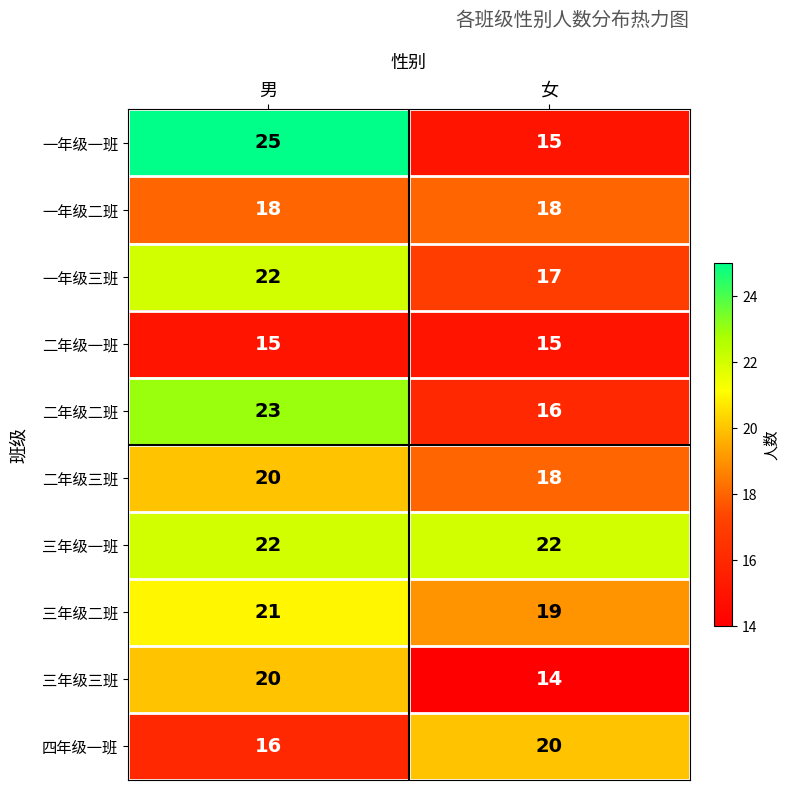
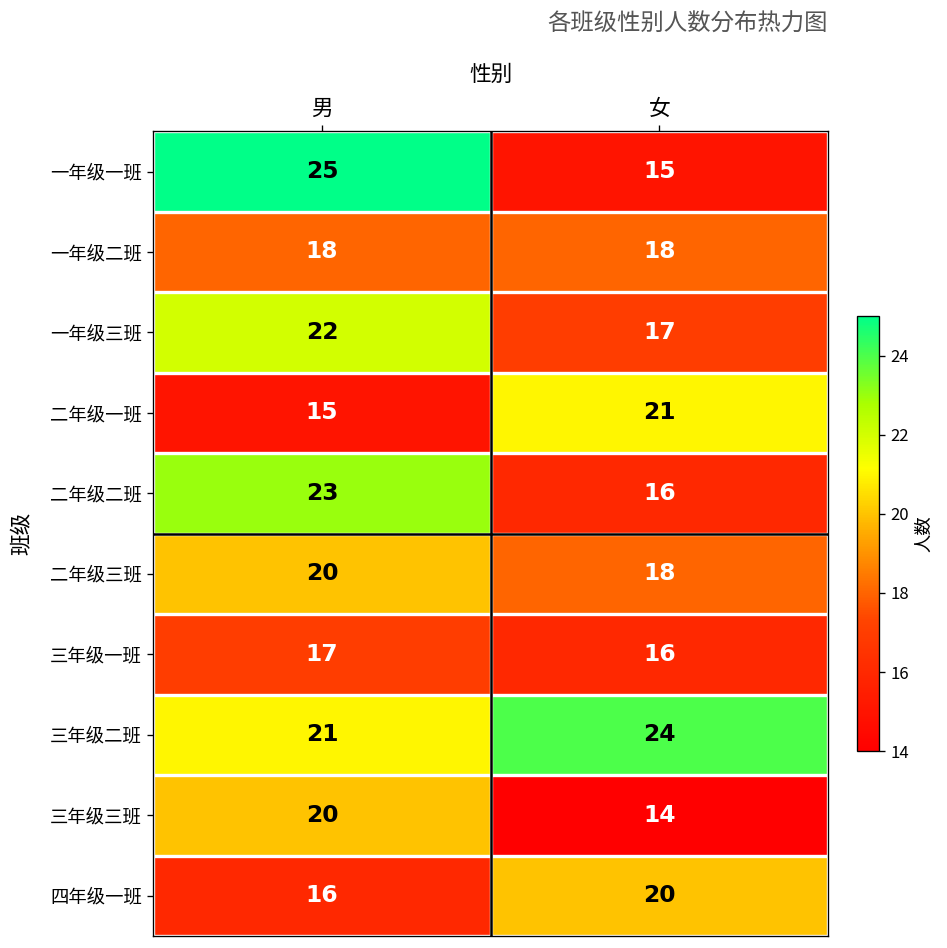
二年级一班, 女: 15 -> 21
三年级一班, 男: 22 -> 17
三年级一班, 女: 22 -> 16
三年级二班, 女: 19 -> 24
